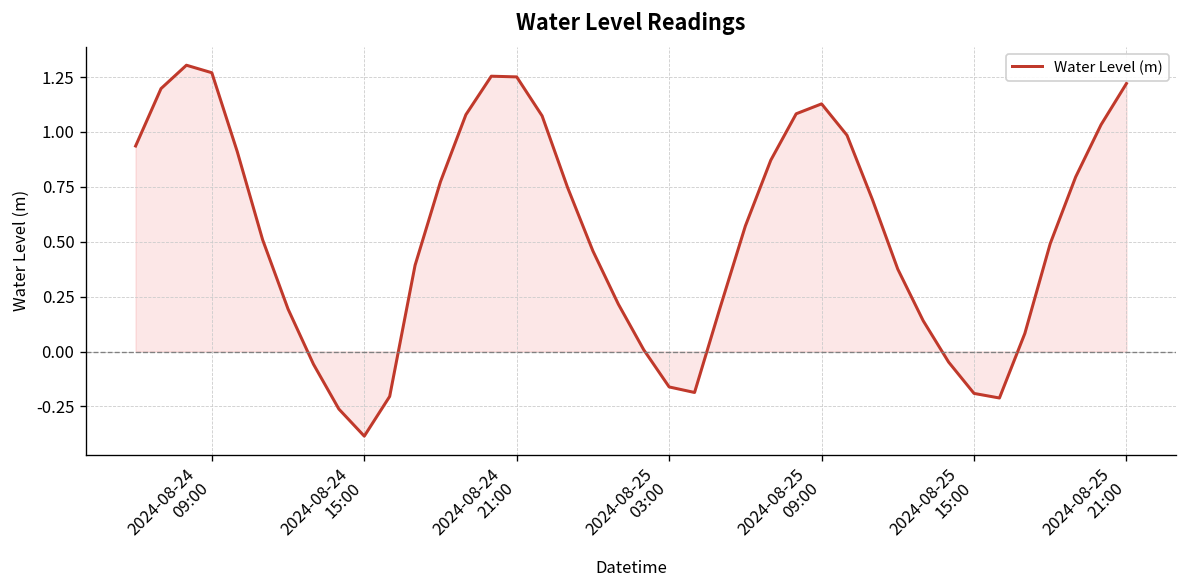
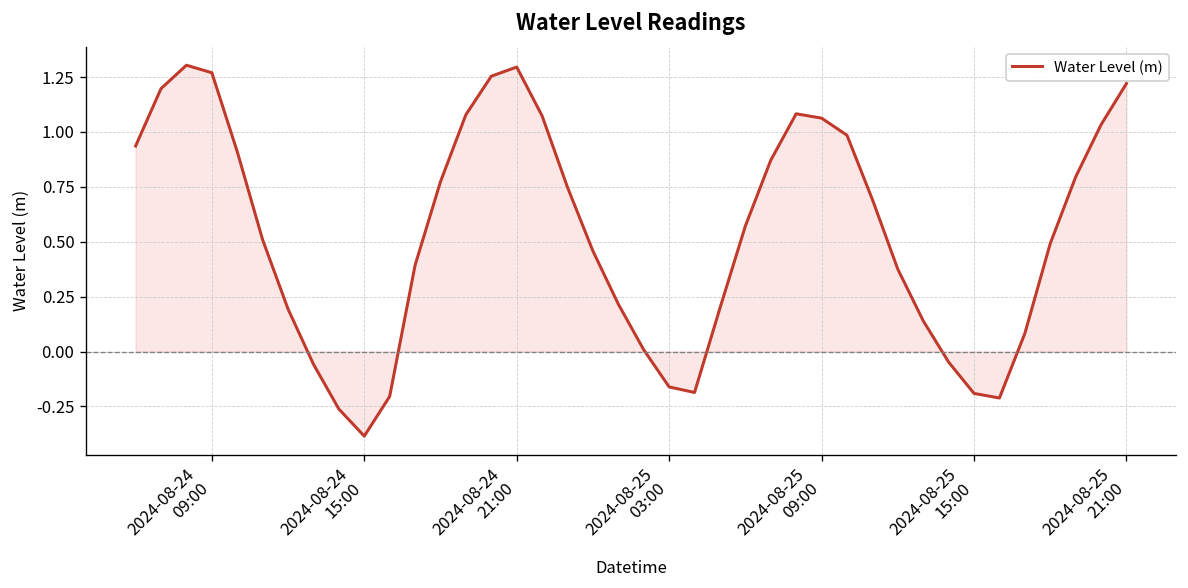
Water Level (m), 2024-08-24 21:00: 1.25 -> 1.30
Water Level (m), 2024-08-25 09:00: 1.13 -> 1.06
